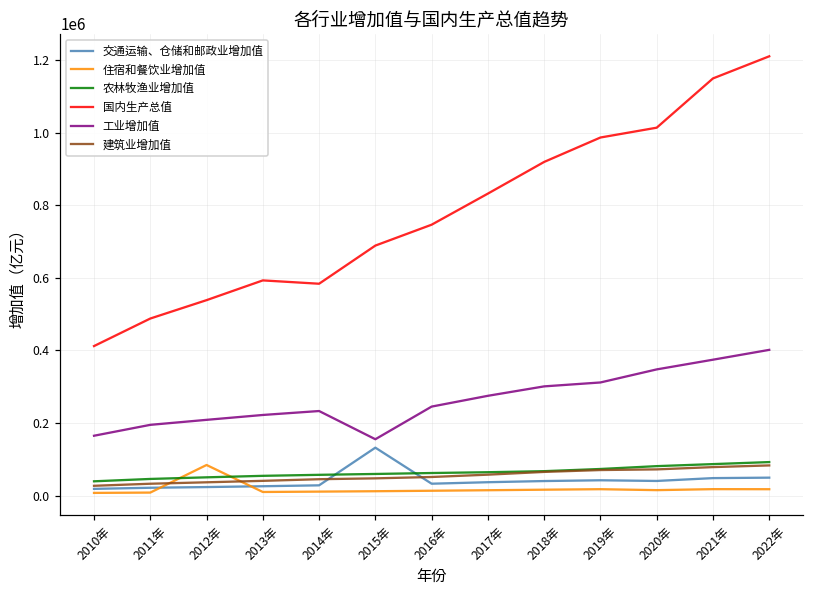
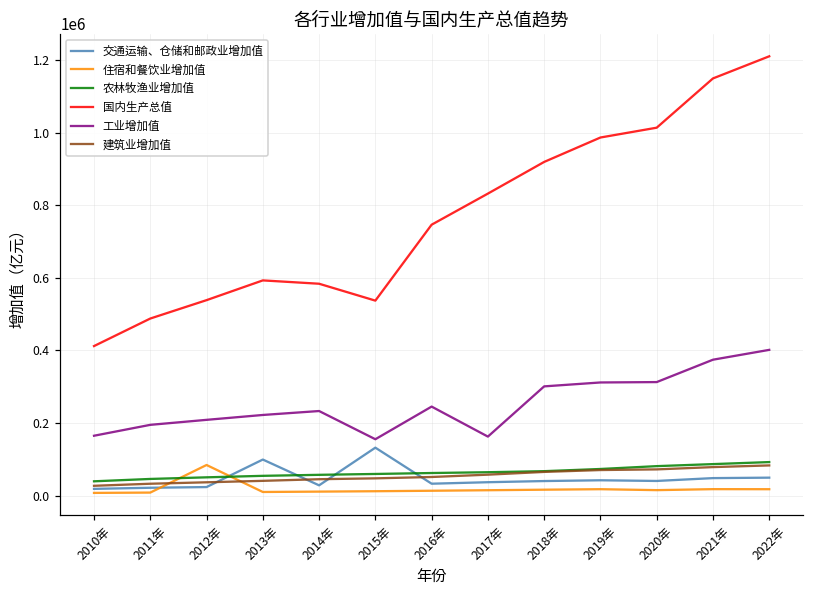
交通运输、仓储和邮政业增加值, 2013年: 30000 -> 100000
国内生产总值, 2015年: 690000 -> 540000
工业增加值, 2017年: 280000 -> 160000
工业增加值, 2020年: 350000 -> 310000
